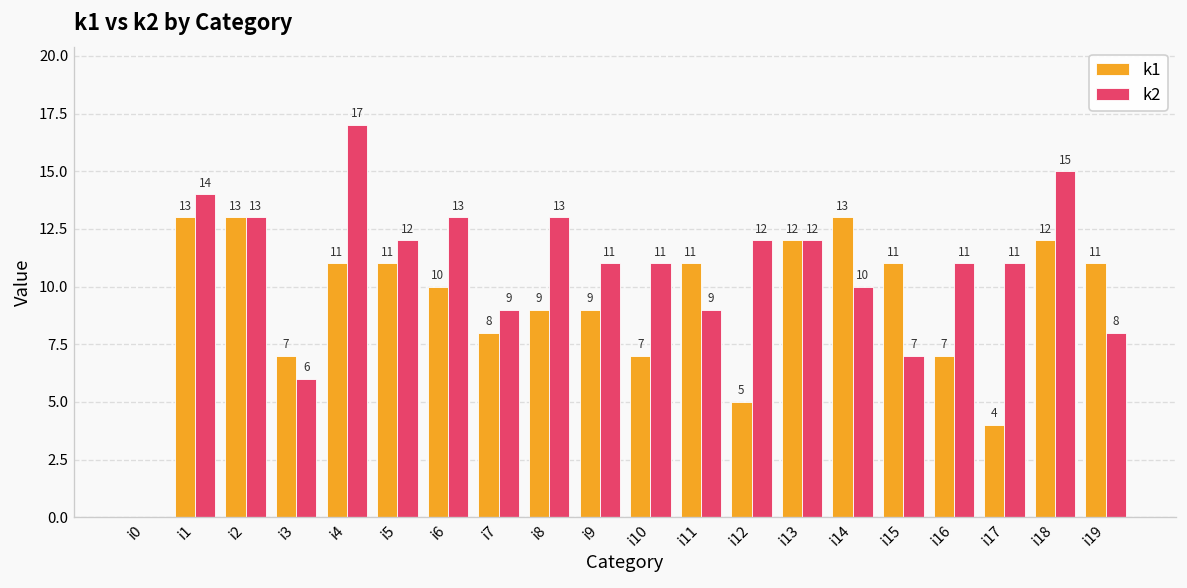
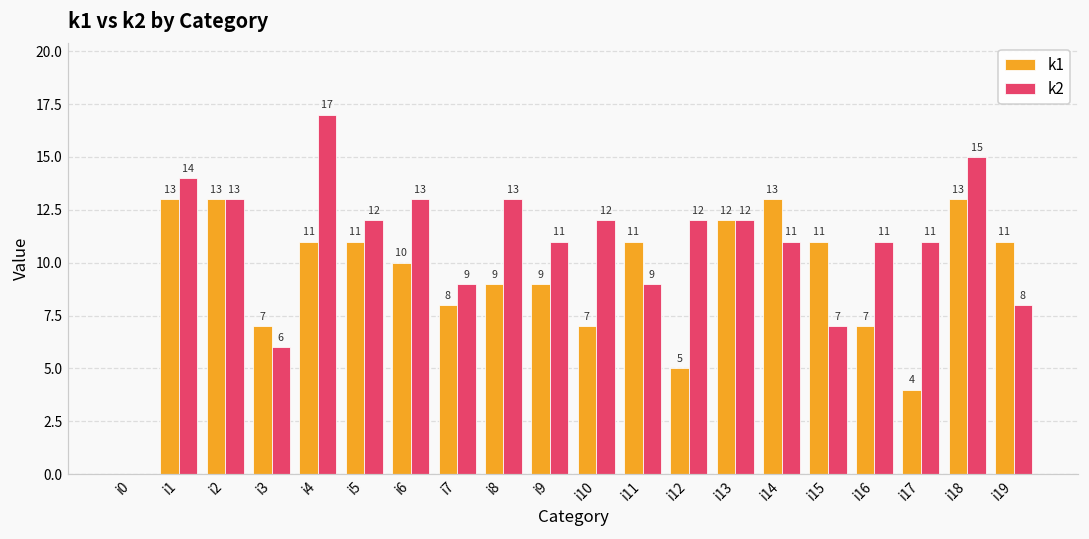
k2, i10: 11 -> 12
k2, i14: 10 -> 11
k1, i18: 12 -> 13
